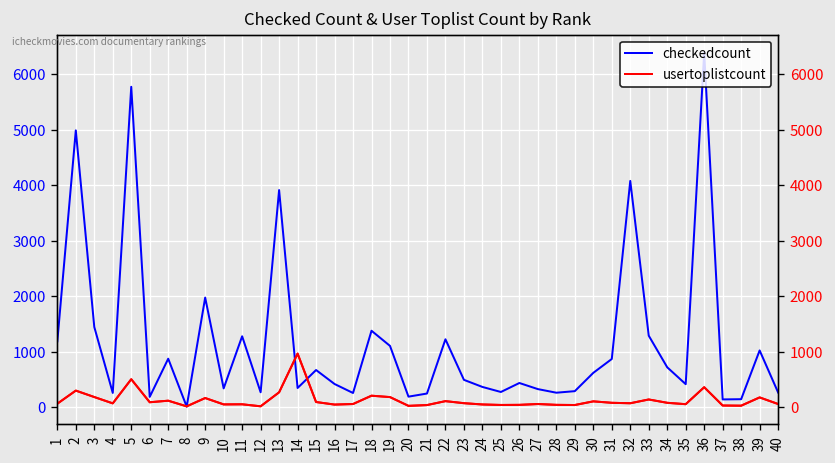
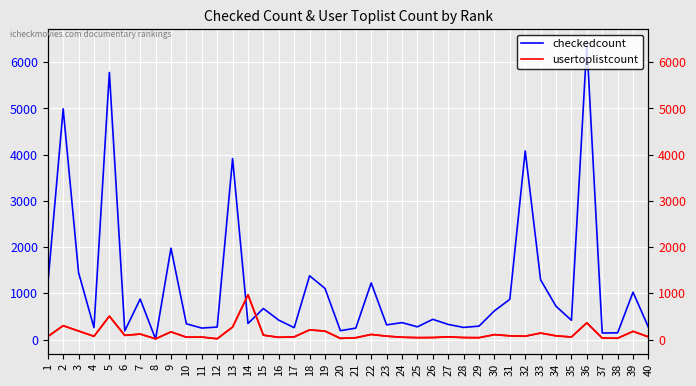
checkedcount, 11: 1300 -> 200
checkedcount, 23: 500 -> 300
